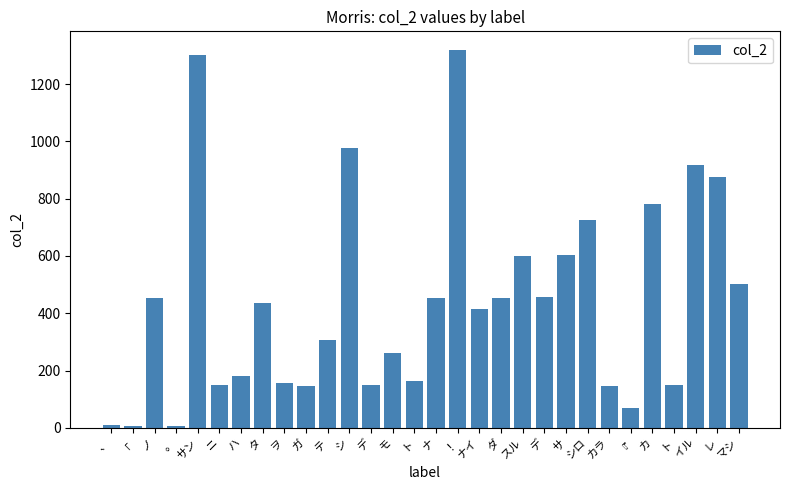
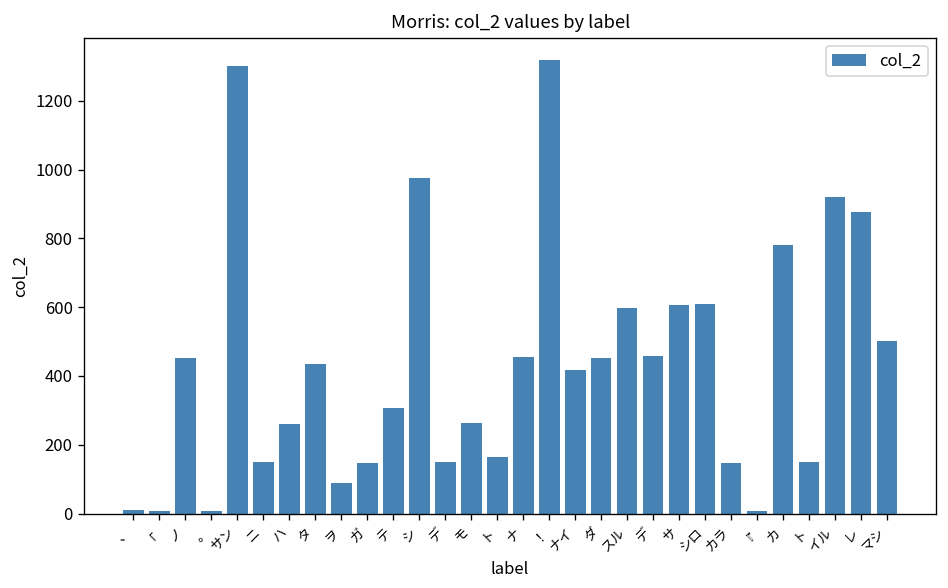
ハ: 180 -> 260
ヲ: 160 -> 90
シロ: 730 -> 610
『: 70 -> 10
